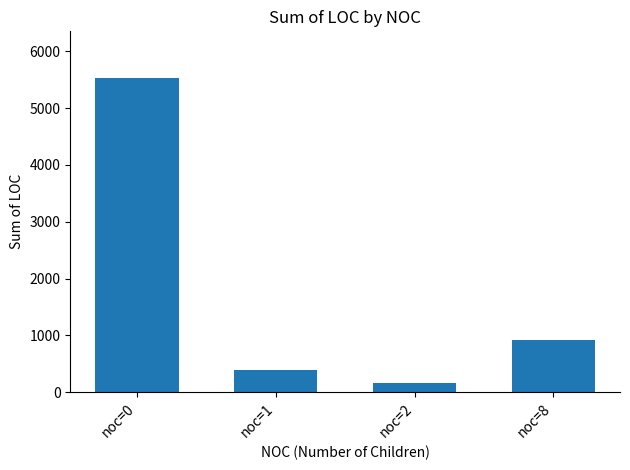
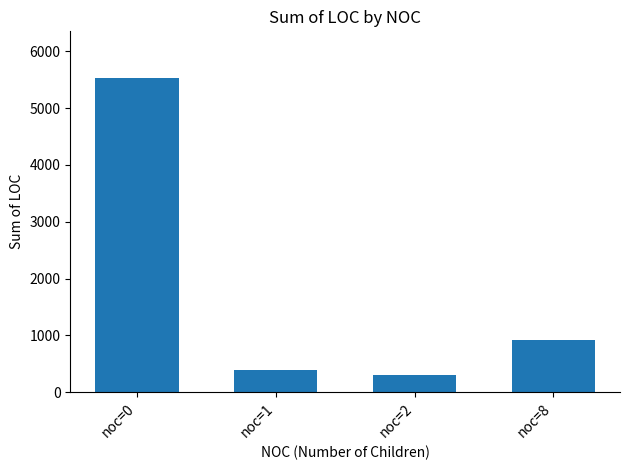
noc=2: 200 -> 300
